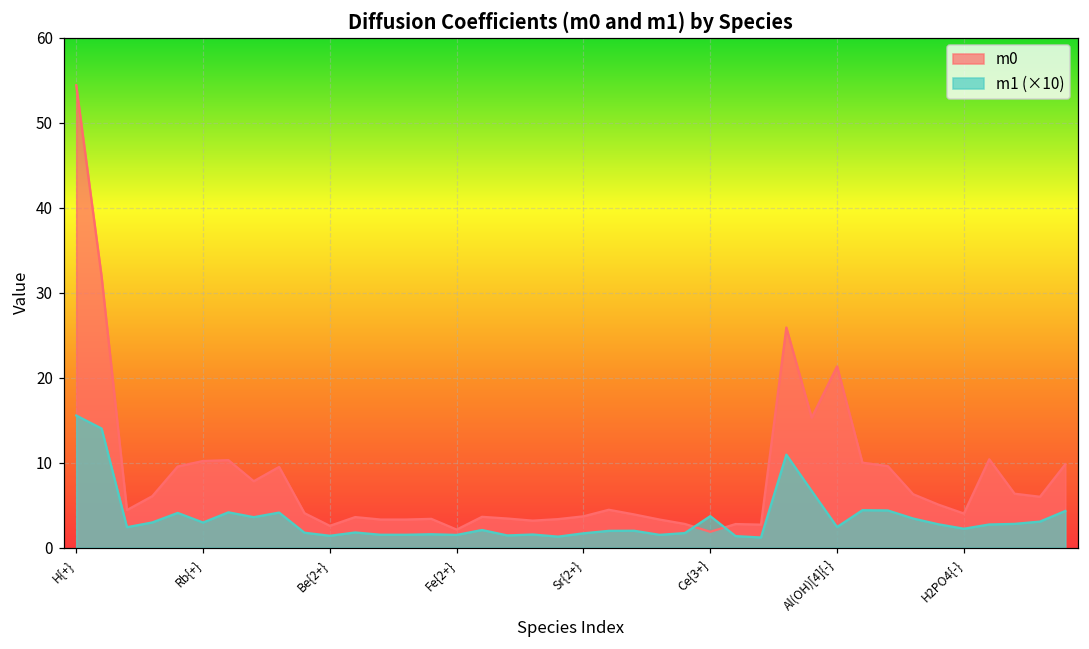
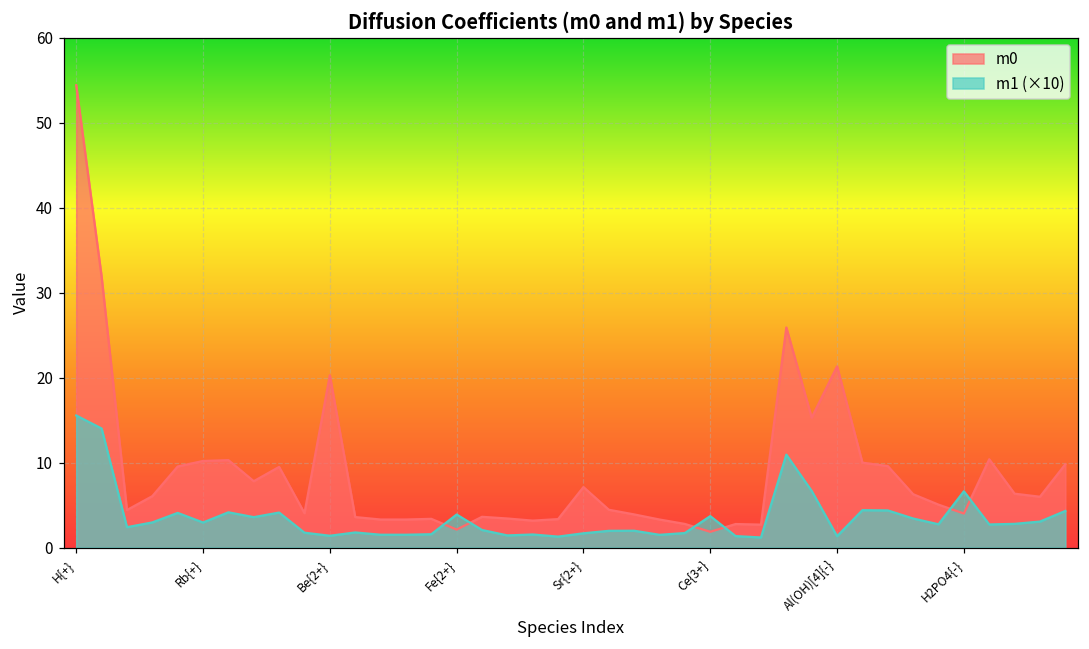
m0, Be{2+}: 3 -> 20
m1 (×10), Fe{2+}: 2 -> 4
m0, Sr{2+}: 4 -> 7
m1 (×10), Al(OH)[4]{-}: 2 -> 1
m1 (×10), H2PO4{-}: 2 -> 7
